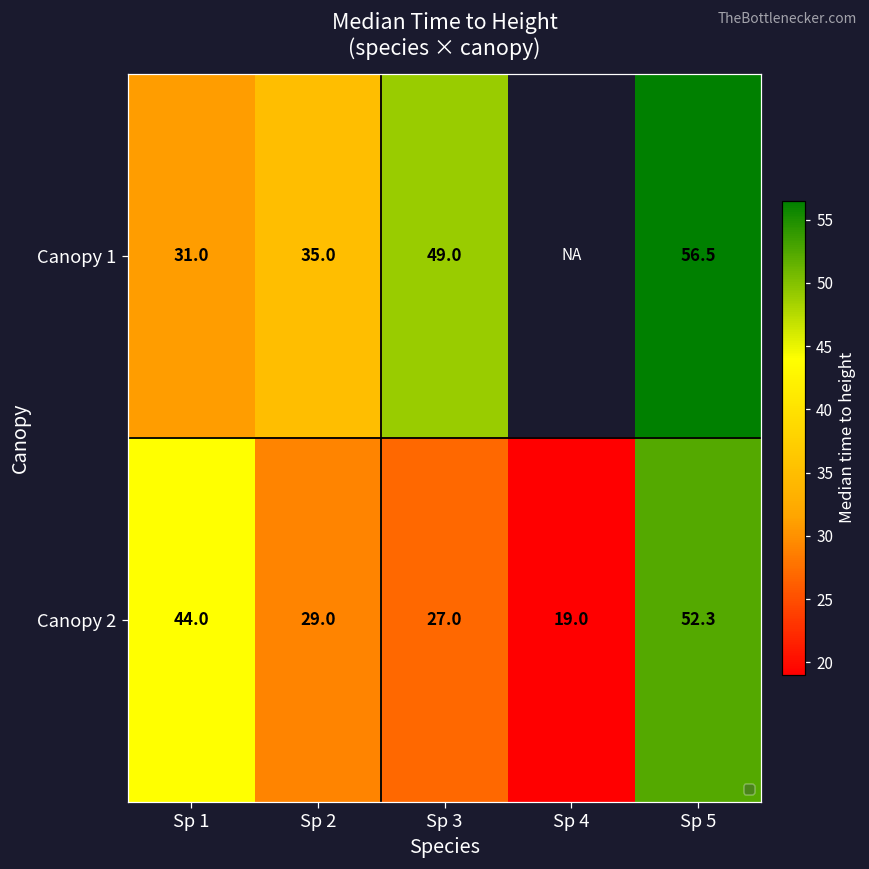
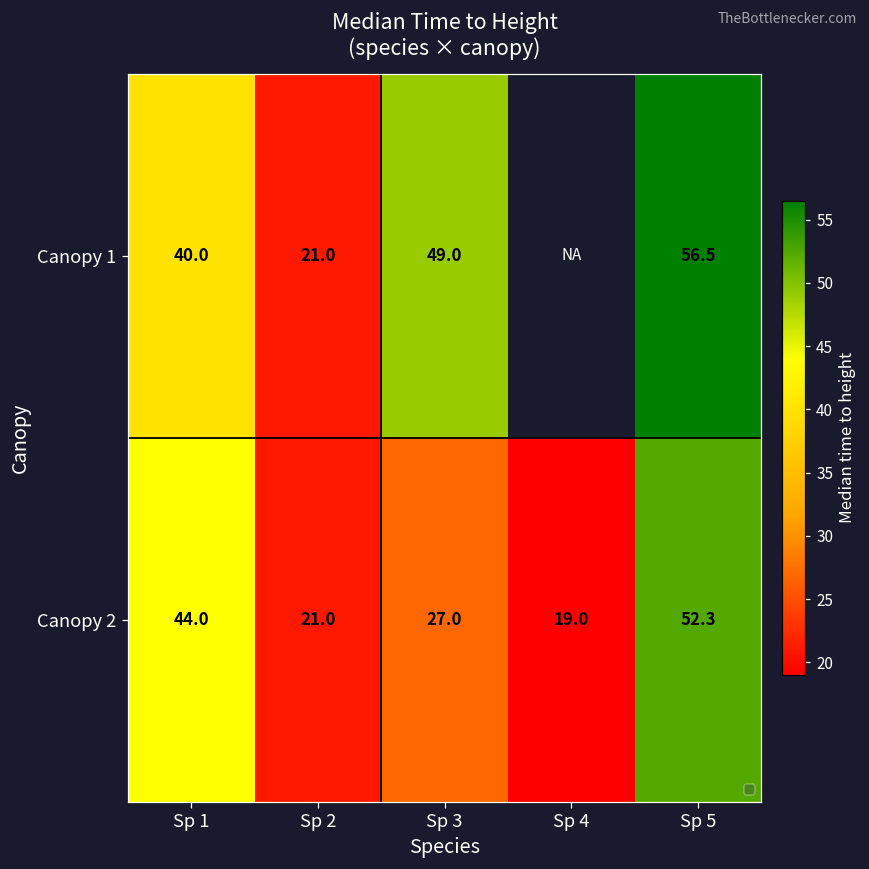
Canopy 1, Sp 1: 31.0 -> 40.0
Canopy 1, Sp 2: 35.0 -> 21.0
Canopy 2, Sp 2: 29.0 -> 21.0
